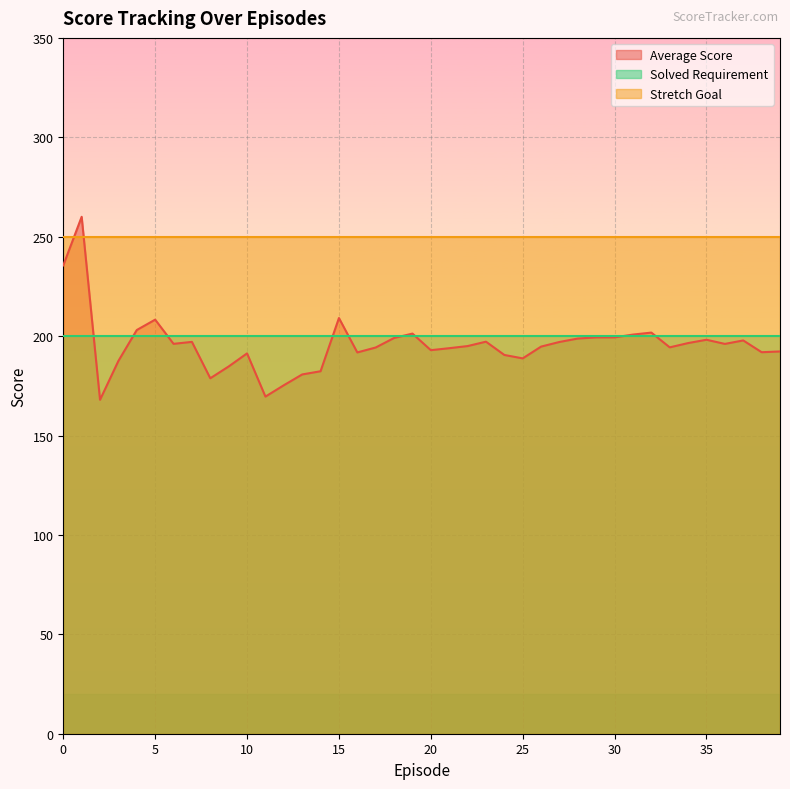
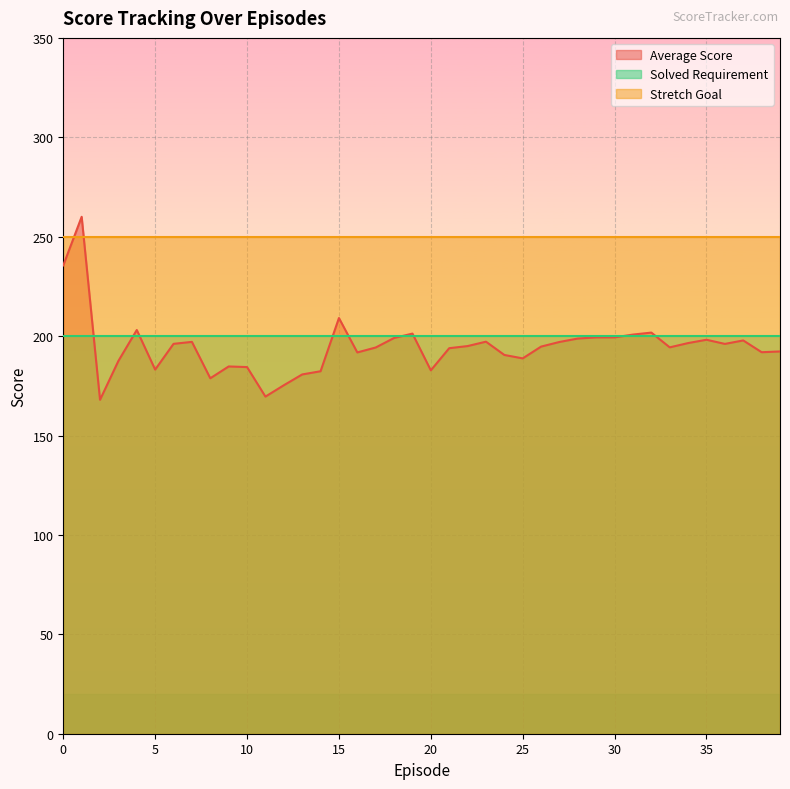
Average Score, 5: 208 -> 183
Average Score, 10: 191 -> 184
Average Score, 20: 193 -> 183
